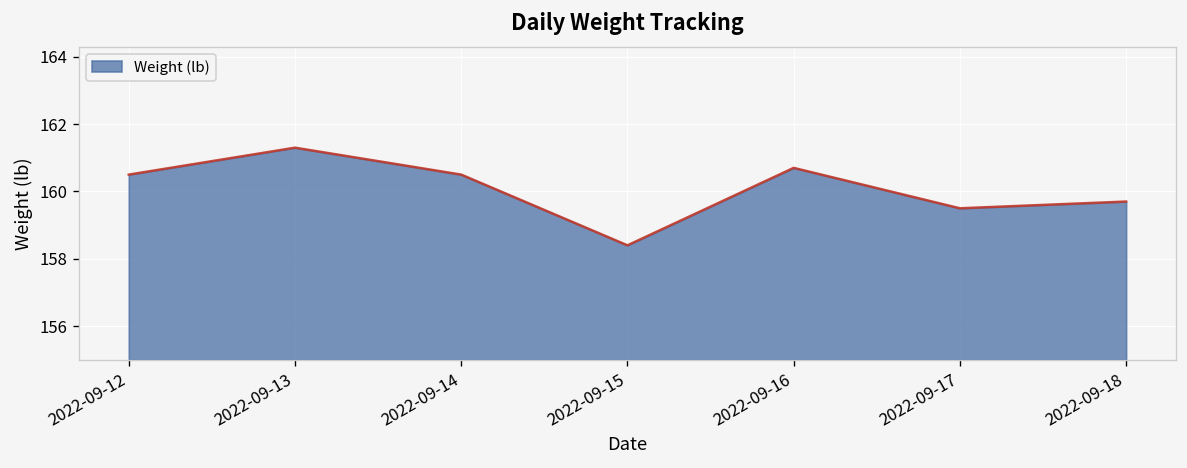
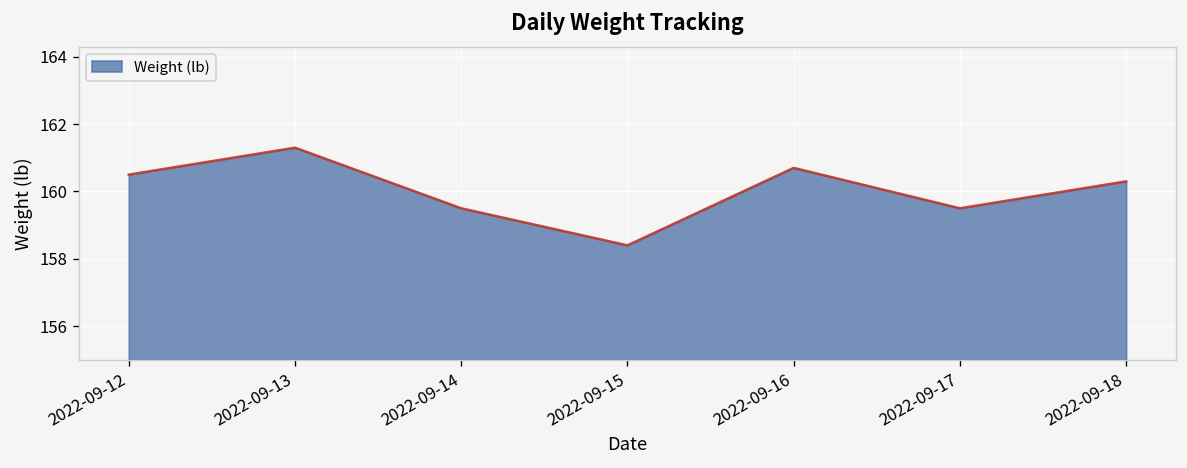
2022-09-14: 160.5 -> 159.5
2022-09-18: 159.7 -> 160.3
